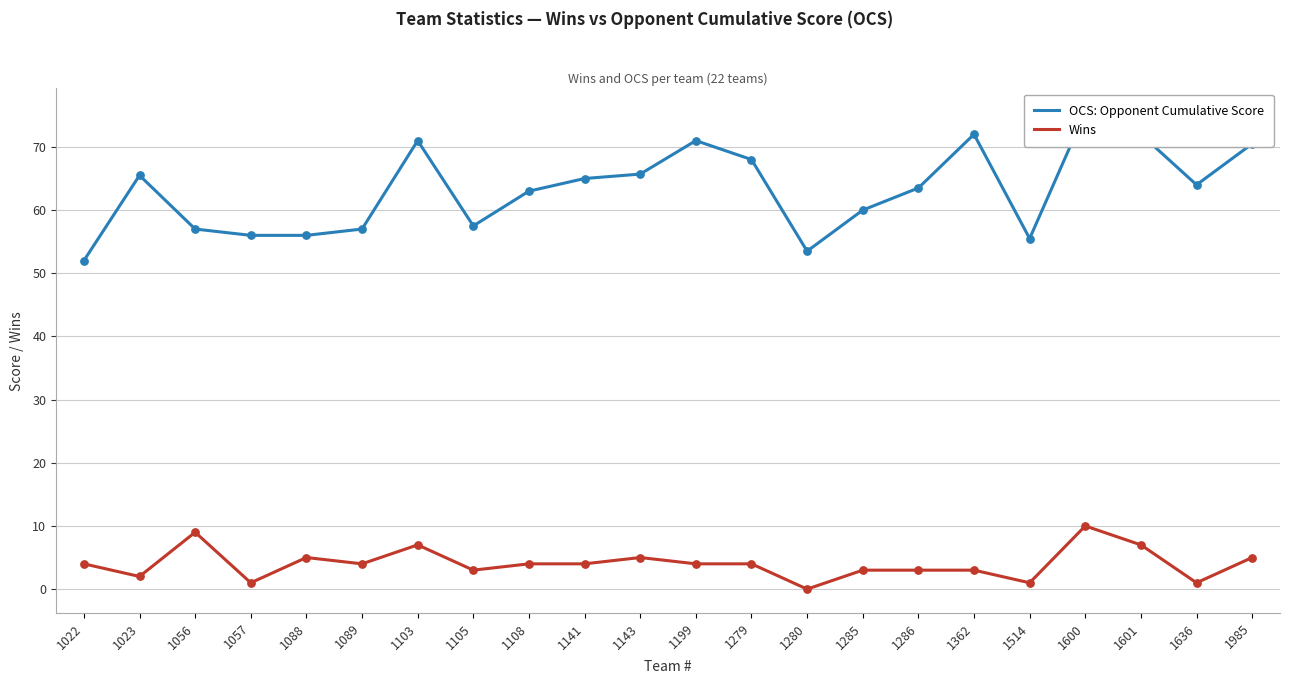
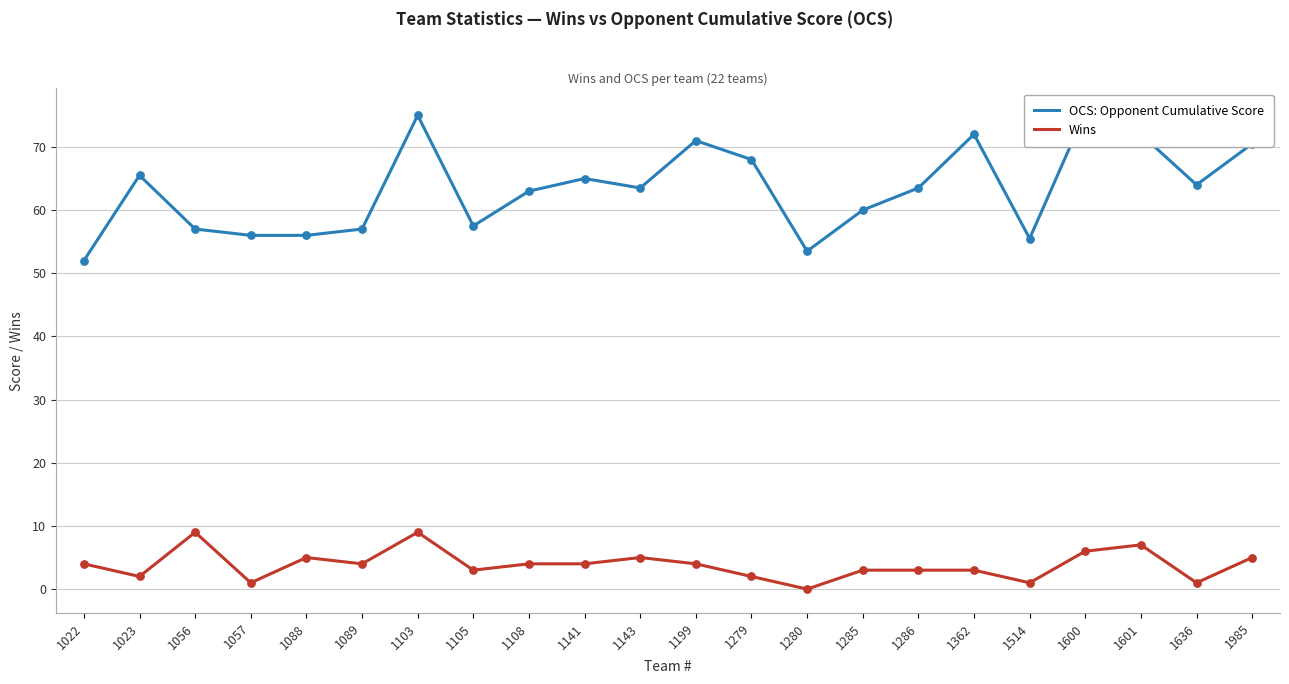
OCS: Opponent Cumulative Score, 1103: 71 -> 75
Wins, 1103: 7 -> 9
OCS: Opponent Cumulative Score, 1143: 66 -> 64
Wins, 1279: 4 -> 2
Wins, 1600: 10 -> 6
